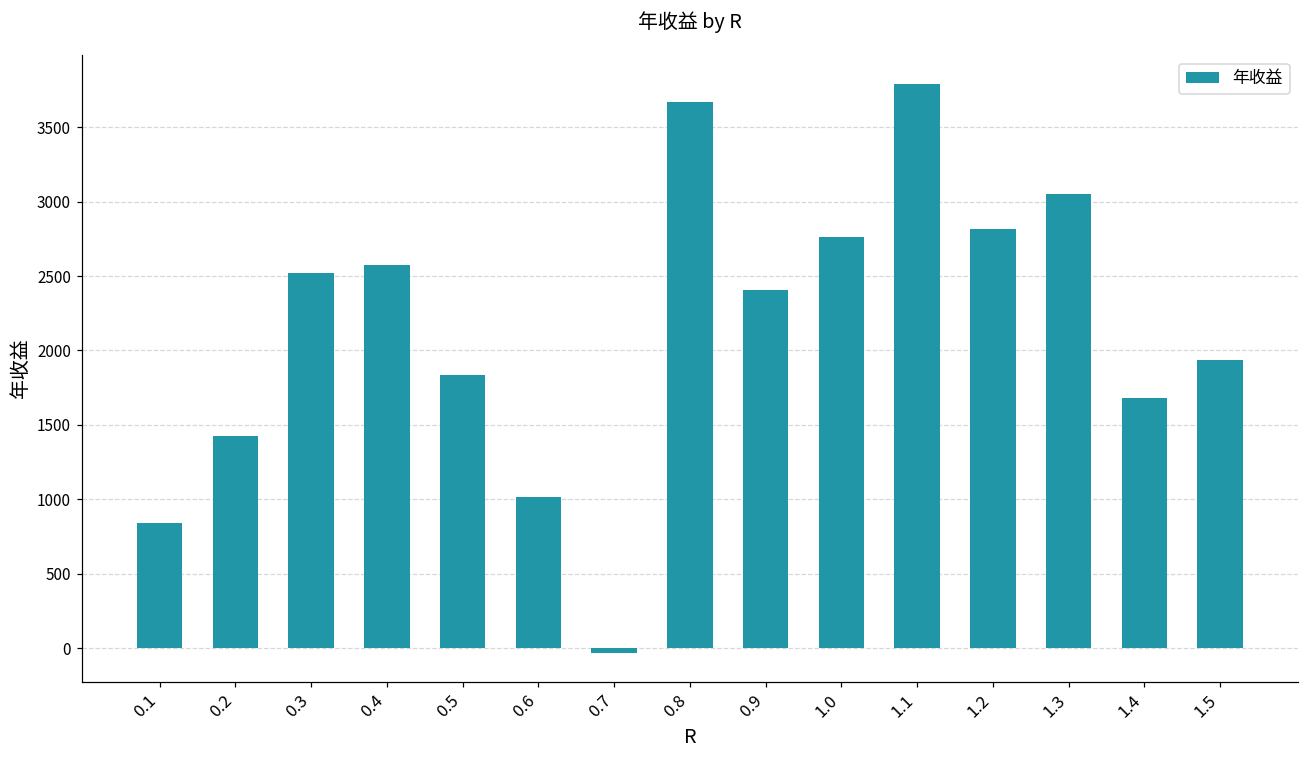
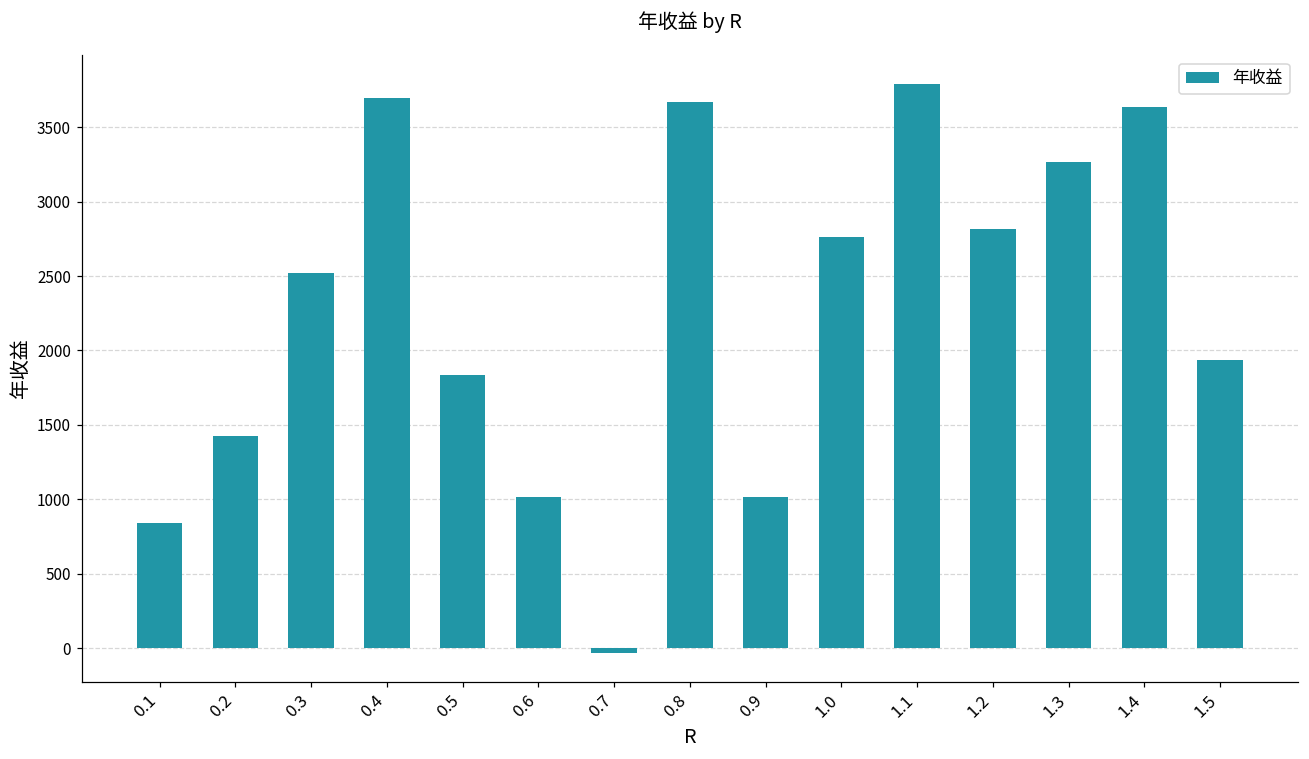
0.4: 2580 -> 3700
0.9: 2410 -> 1010
1.3: 3050 -> 3270
1.4: 1680 -> 3640
